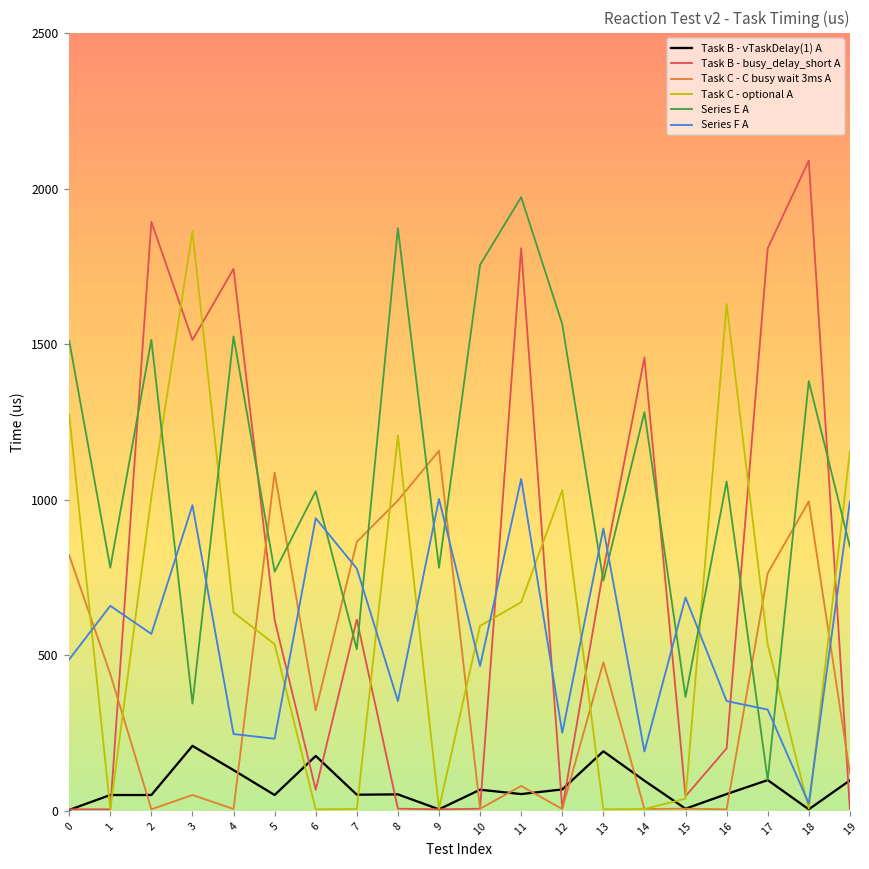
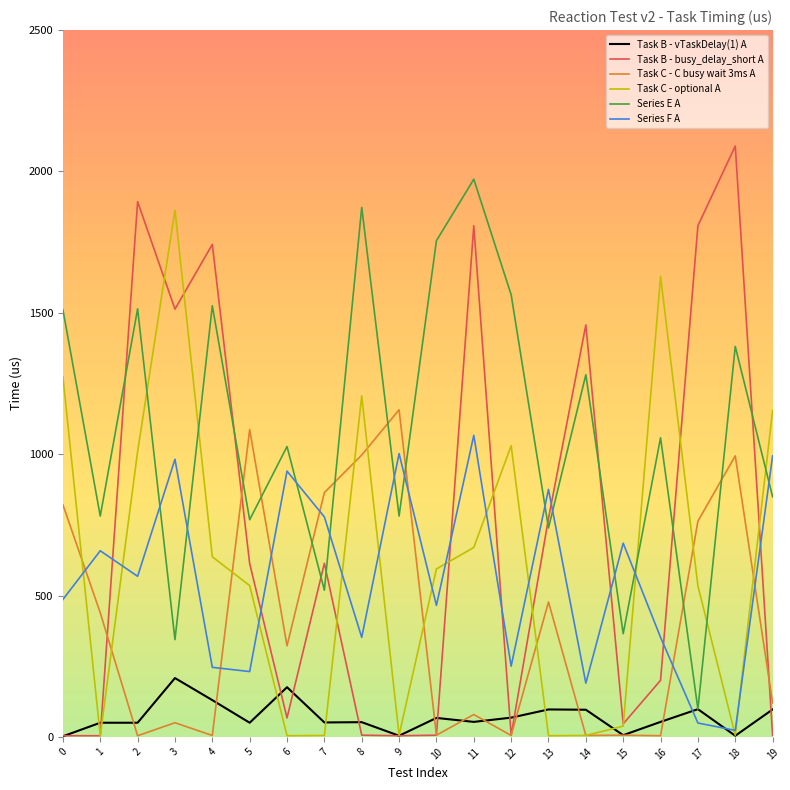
Task B - vTaskDelay(1) A, 13: 190 -> 100
Series F A, 13: 910 -> 880
Series F A, 17: 320 -> 50
